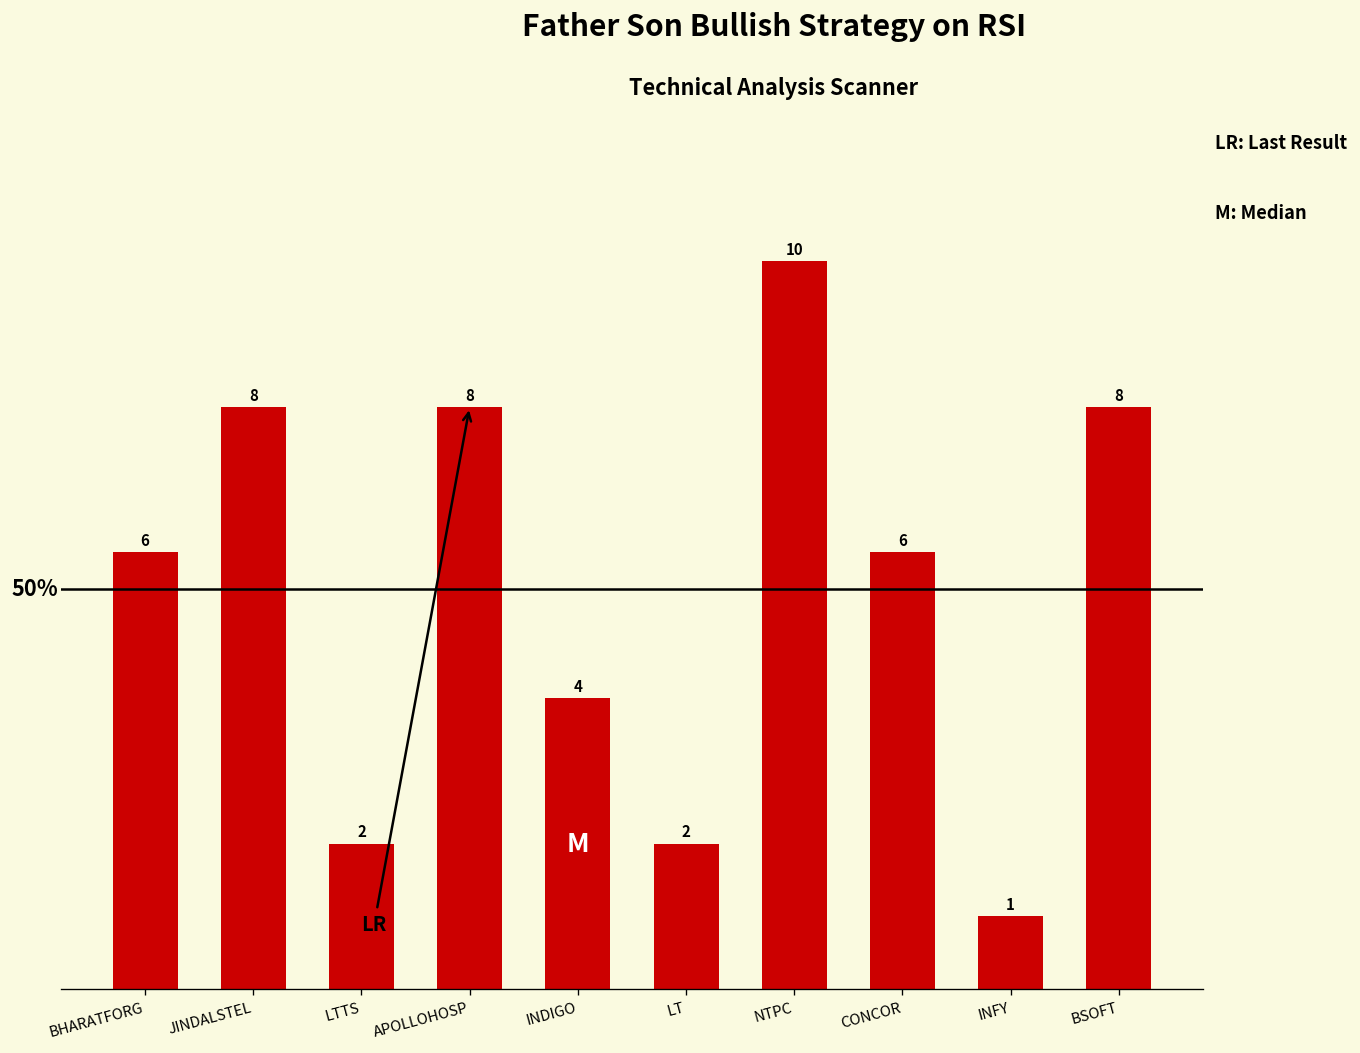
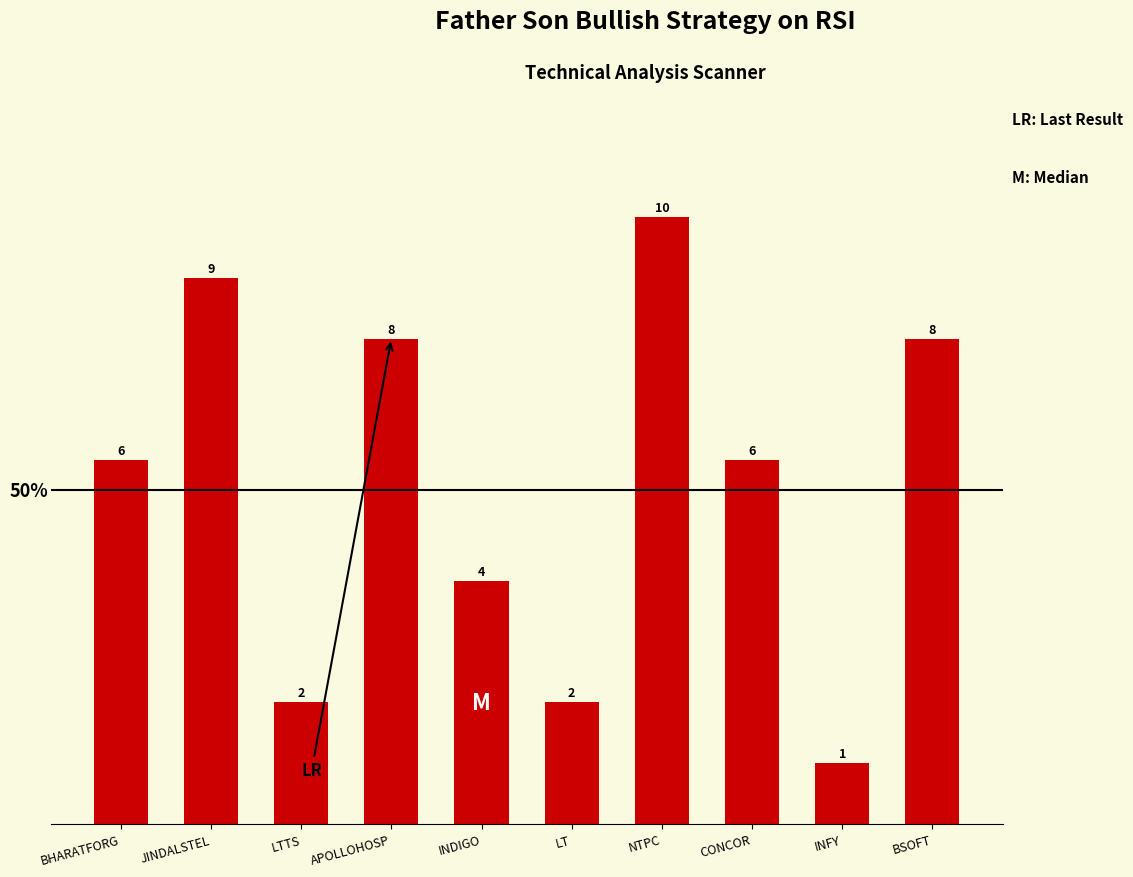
JINDALSTEL: 8 -> 9
